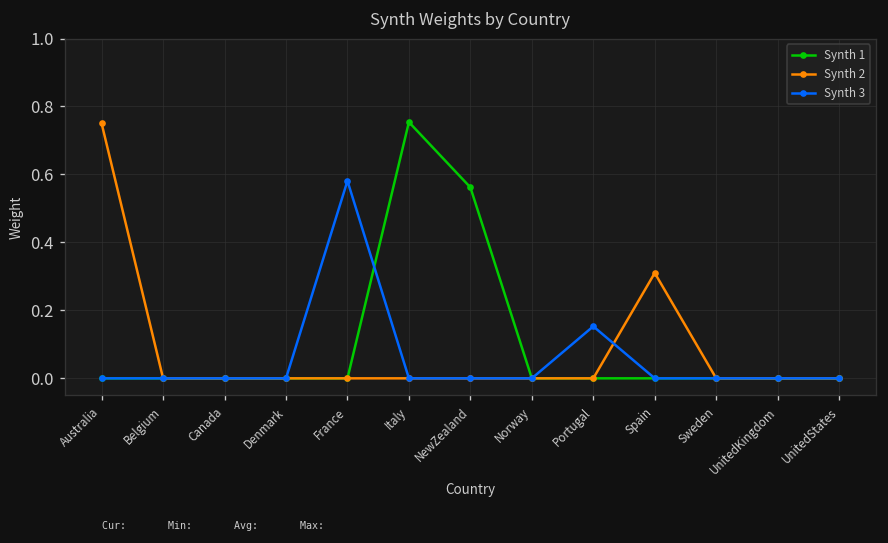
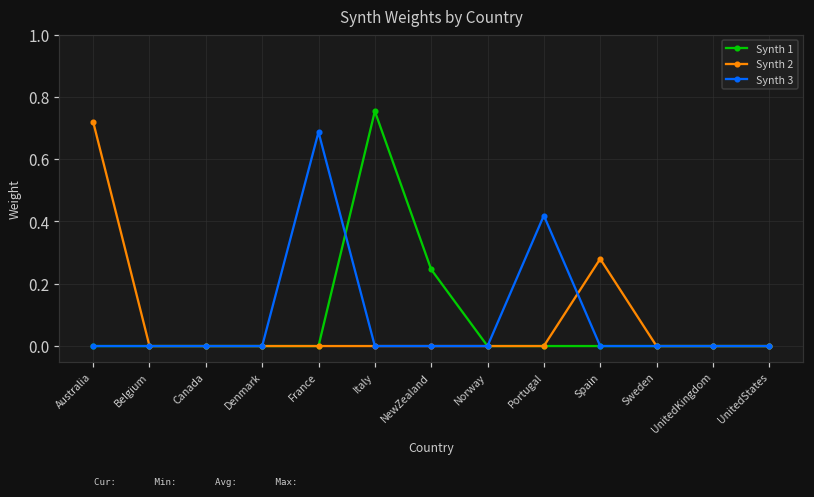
Synth 2, Australia: 0.75 -> 0.72
Synth 3, France: 0.58 -> 0.69
Synth 1, NewZealand: 0.56 -> 0.25
Synth 3, Portugal: 0.15 -> 0.42
Synth 2, Spain: 0.31 -> 0.28
